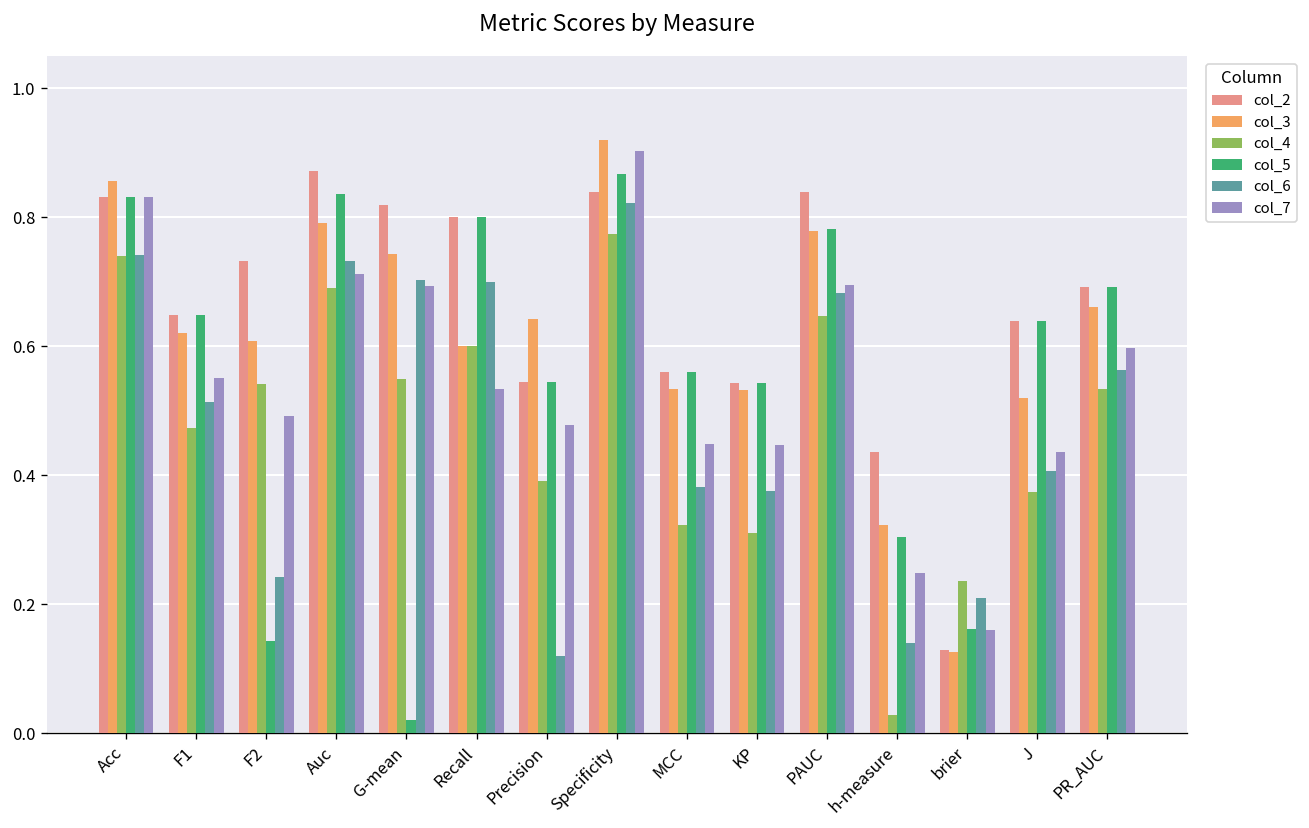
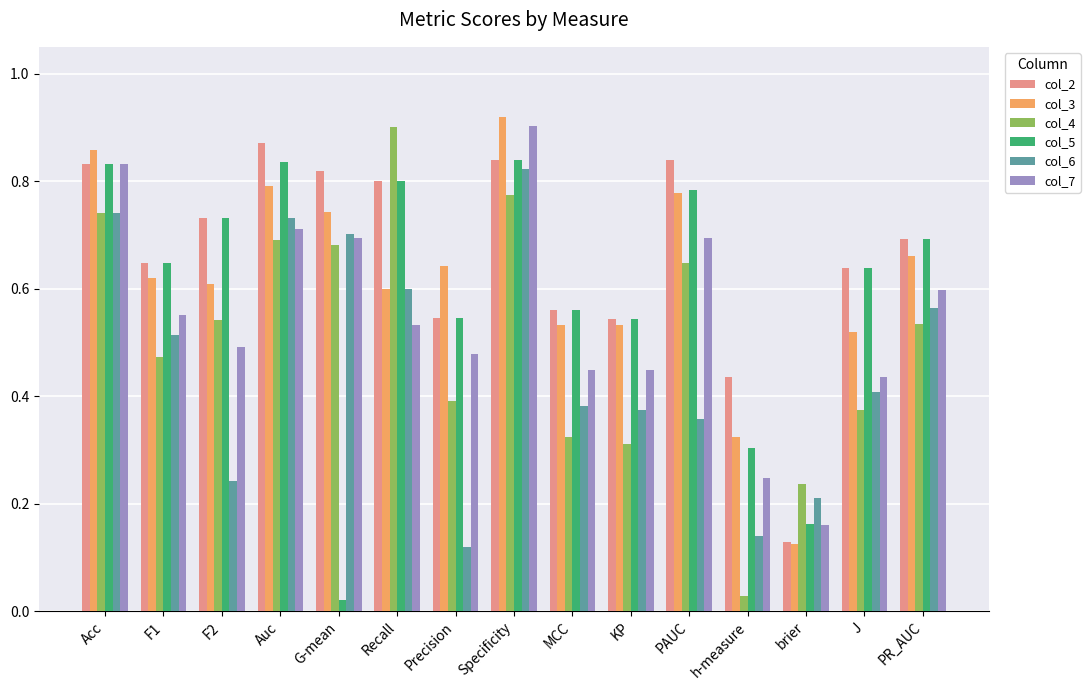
col_5, F2: 0.14 -> 0.73
col_4, G-mean: 0.55 -> 0.68
col_4, Recall: 0.6 -> 0.9
col_6, Recall: 0.7 -> 0.6
col_5, Specificity: 0.87 -> 0.84
col_6, PAUC: 0.68 -> 0.36
